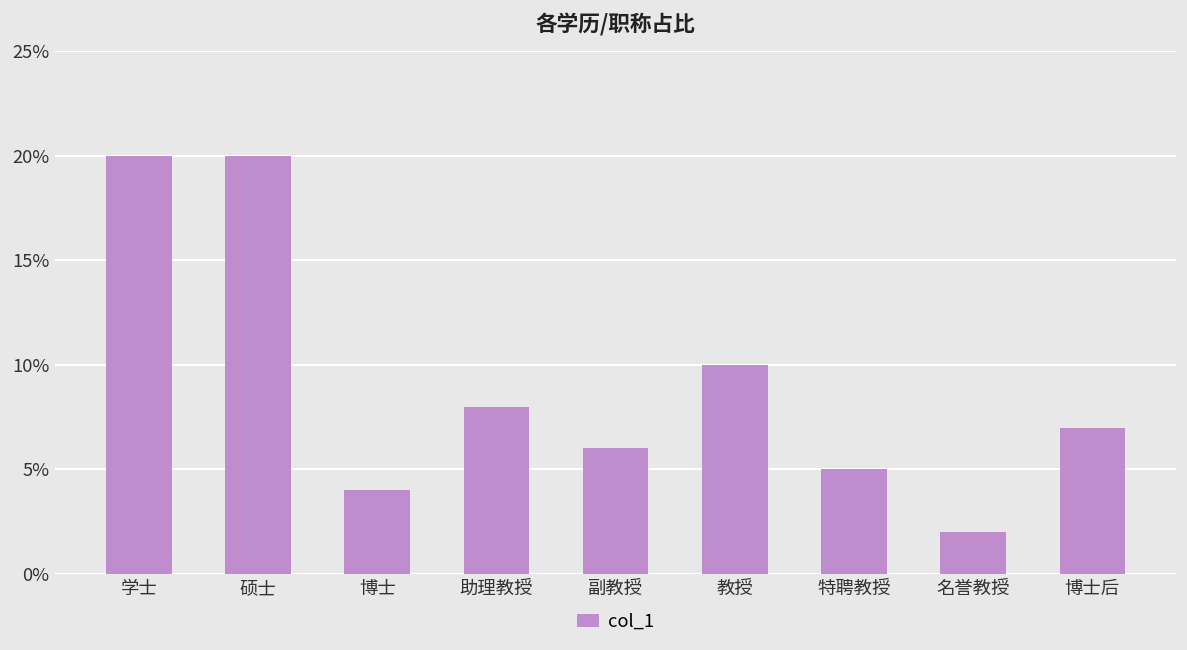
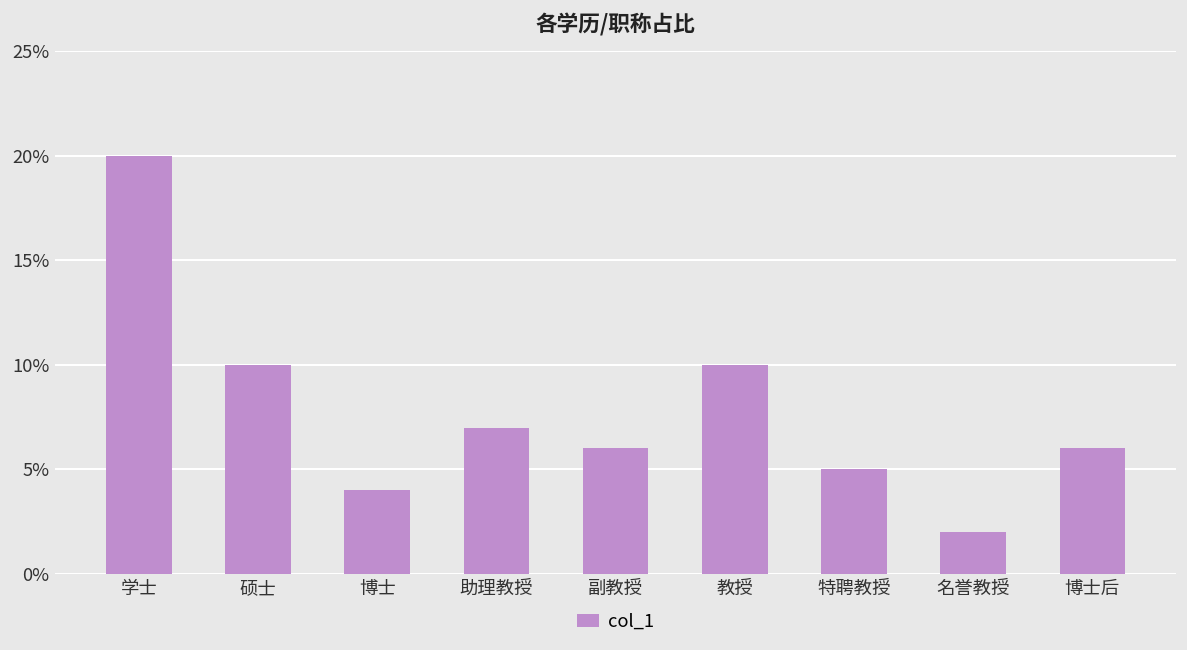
硕士: 20.0% -> 10.0%
助理教授: 8.0% -> 7.0%
博士后: 7.0% -> 6.0%
